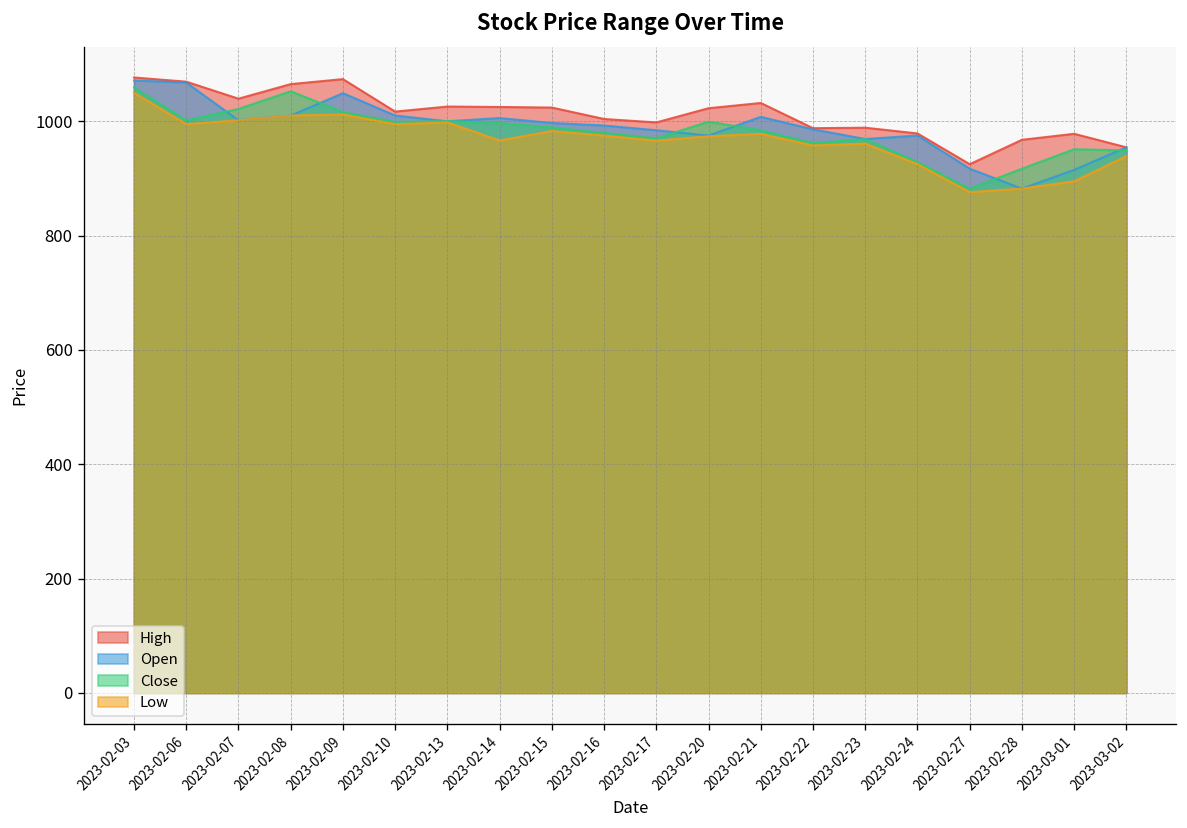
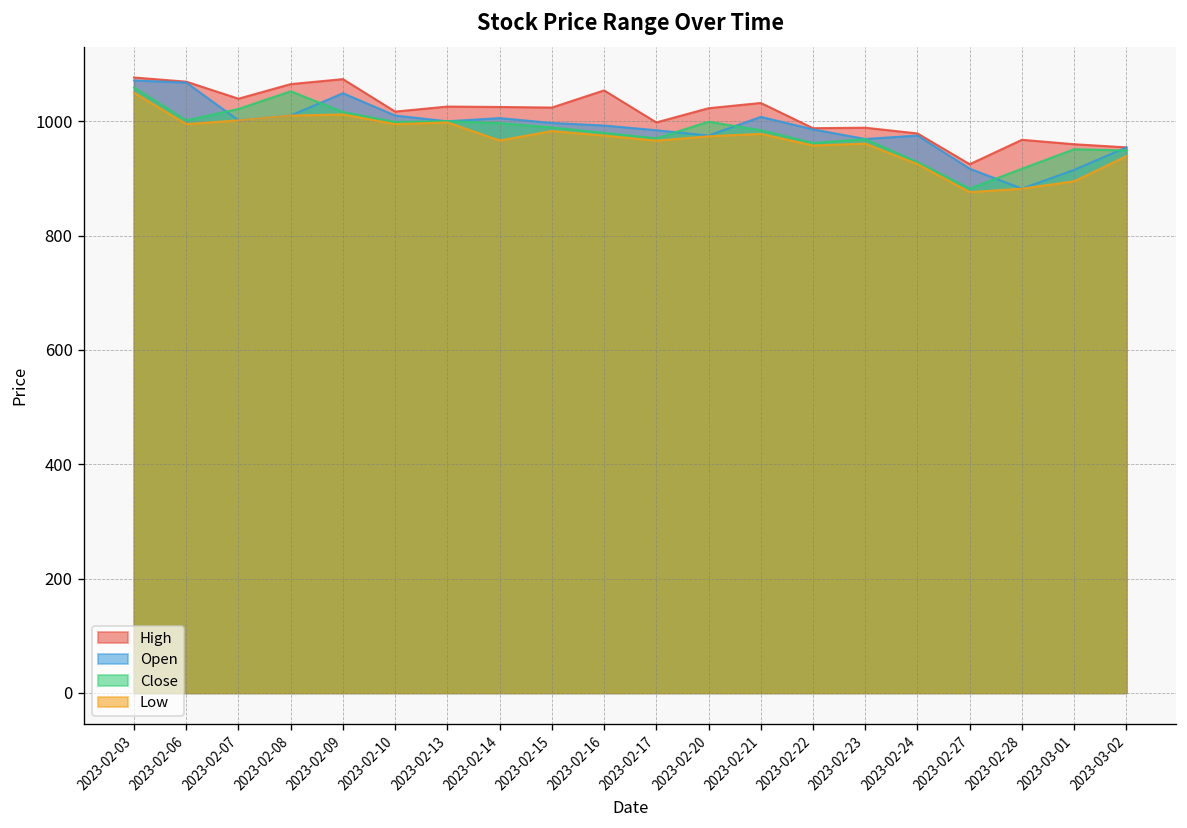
High, 2023-02-16: 1000 -> 1050
High, 2023-03-01: 980 -> 960
